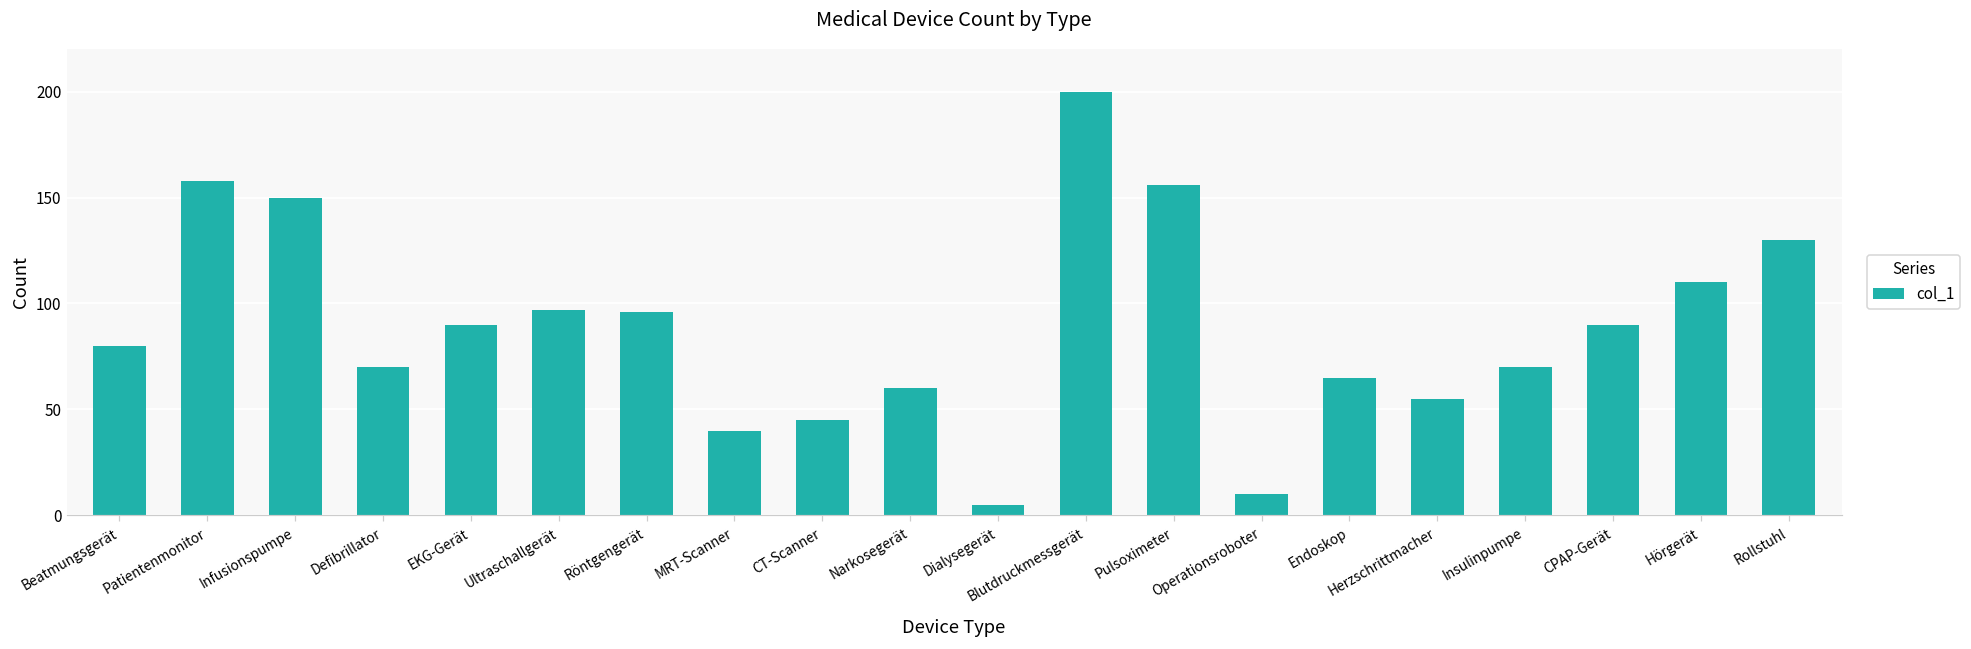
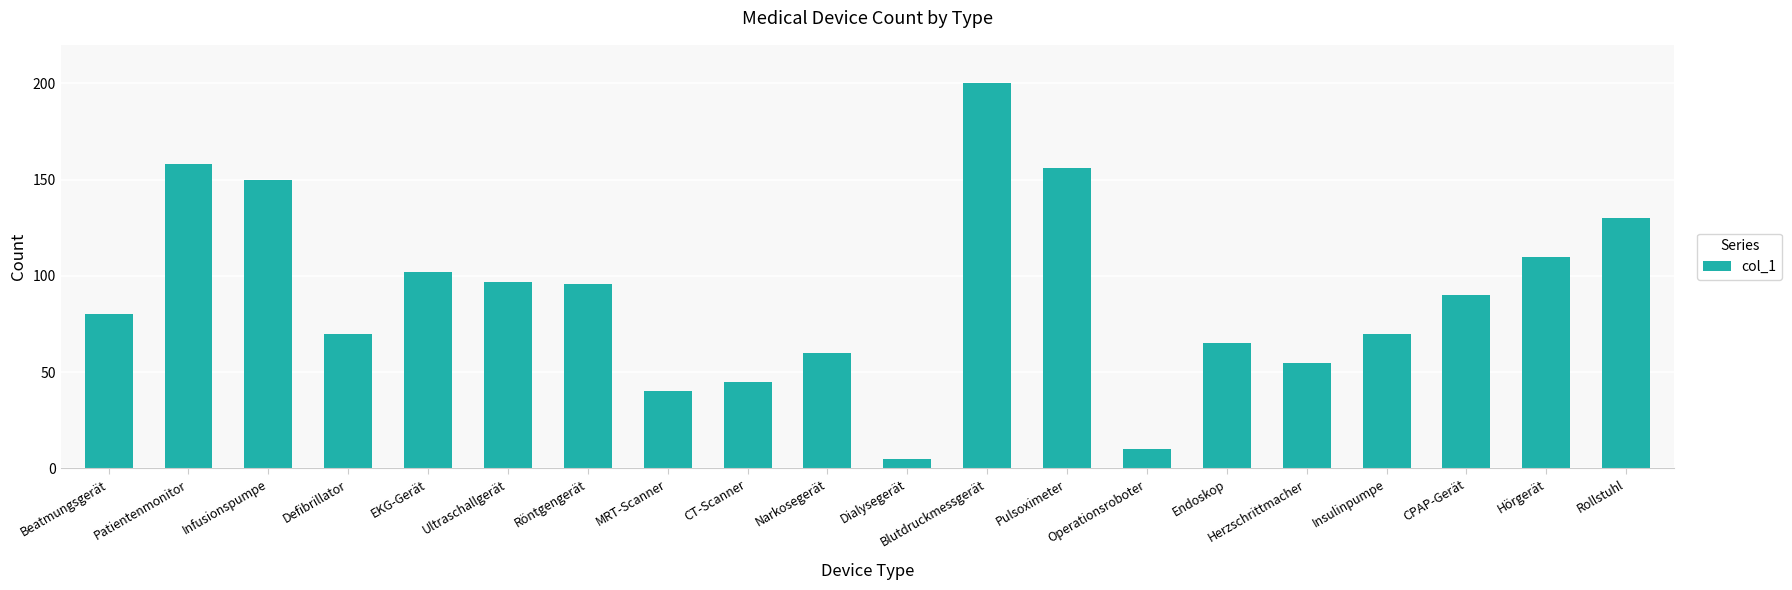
EKG-Gerät: 90 -> 102
